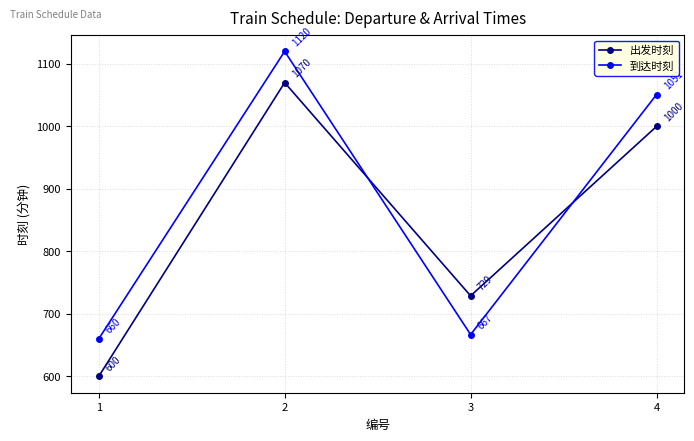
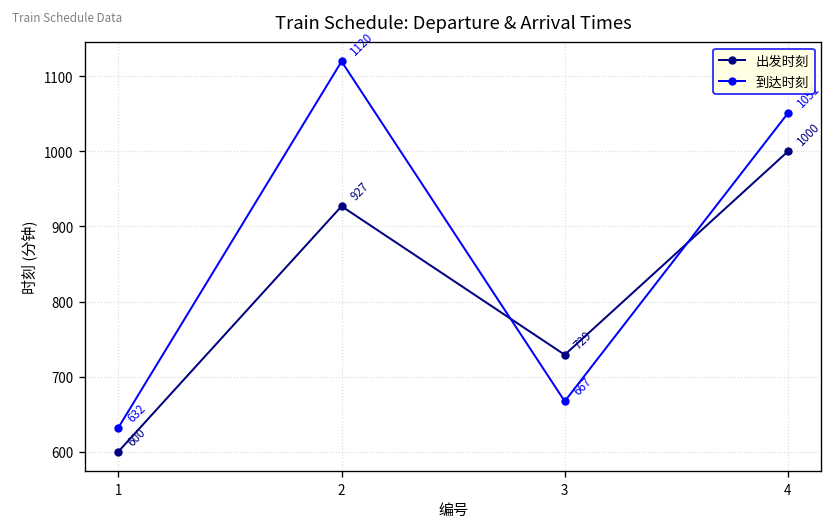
到达时刻, 1: 660 -> 632
出发时刻, 2: 1070 -> 927
